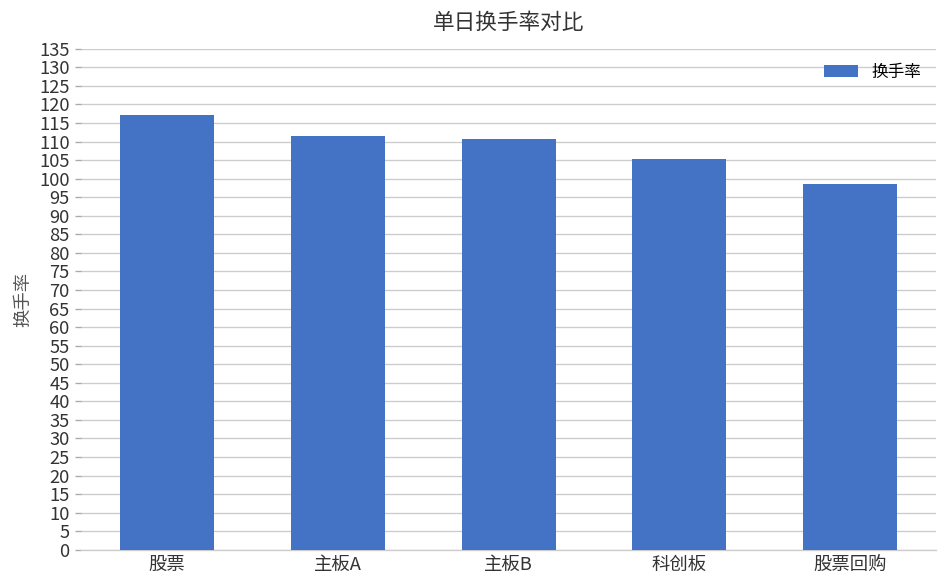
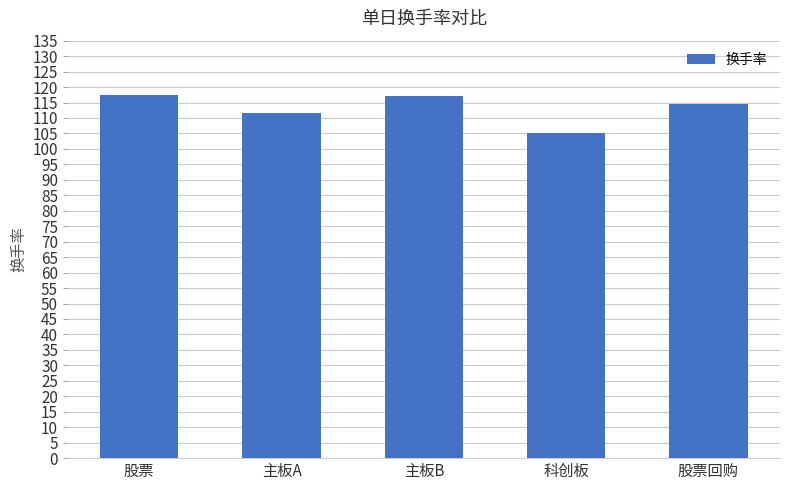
主板B: 111 -> 117
股票回购: 99 -> 115
